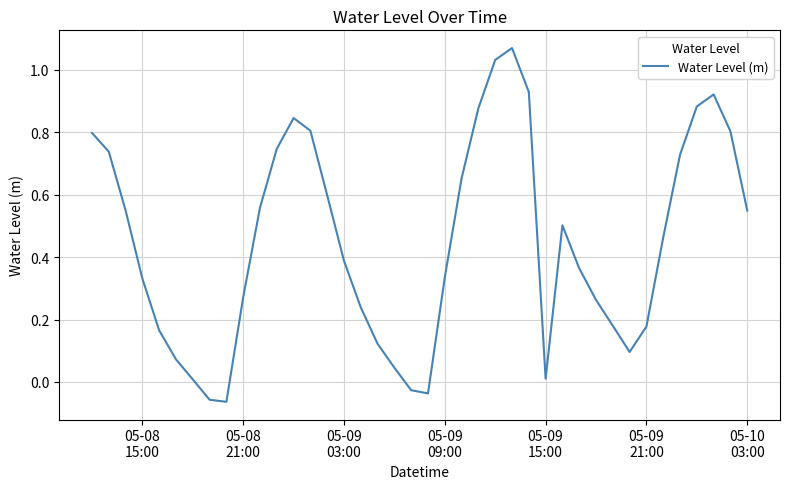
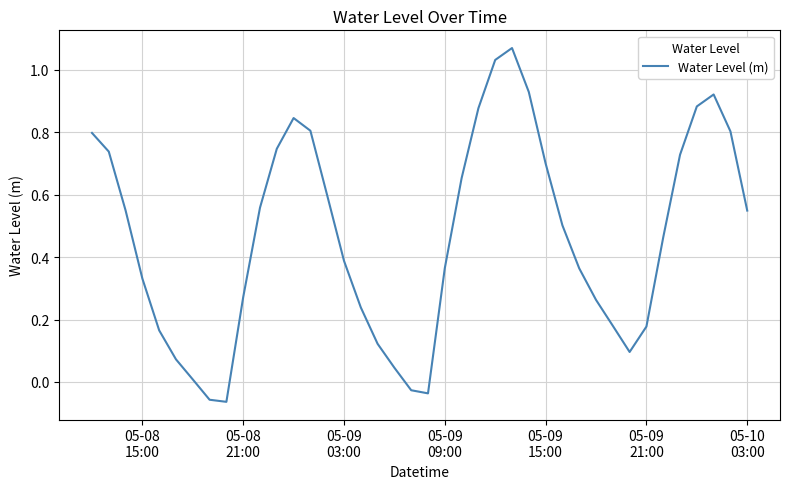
05-09 09:00: 0.34 -> 0.36
05-09 15:00: 0.01 -> 0.70
